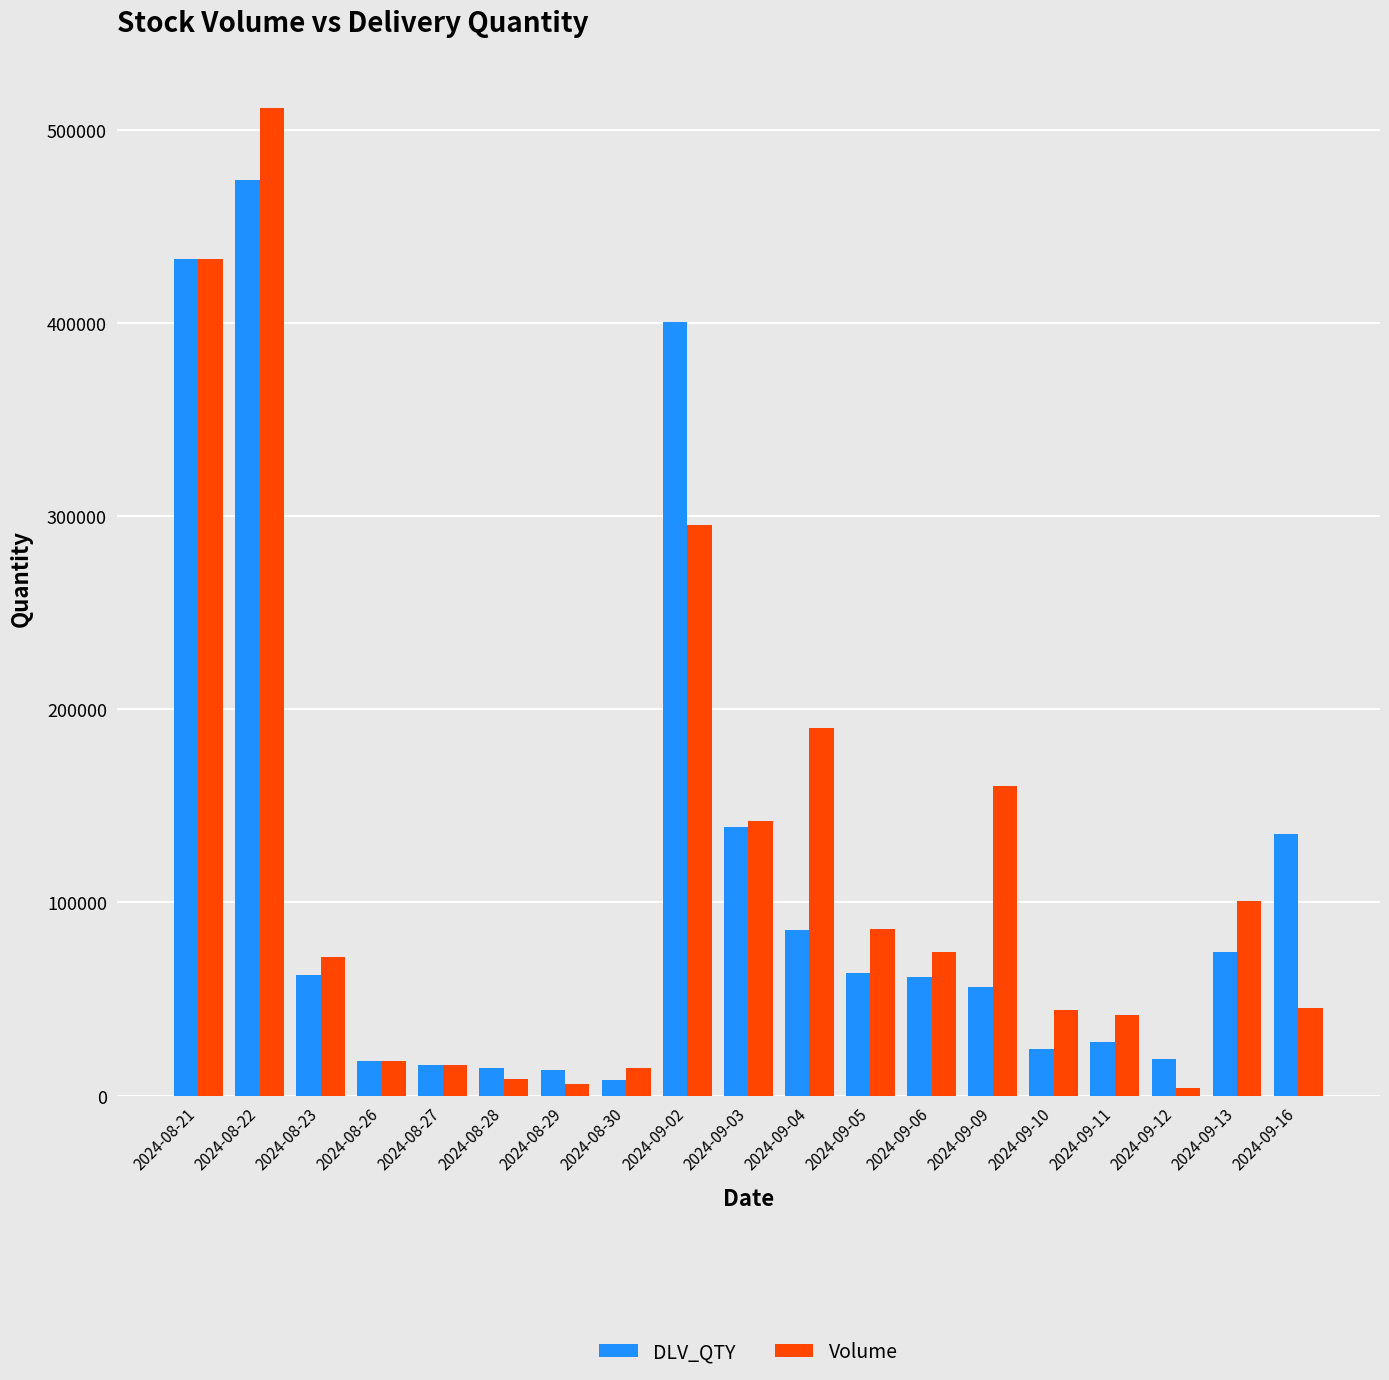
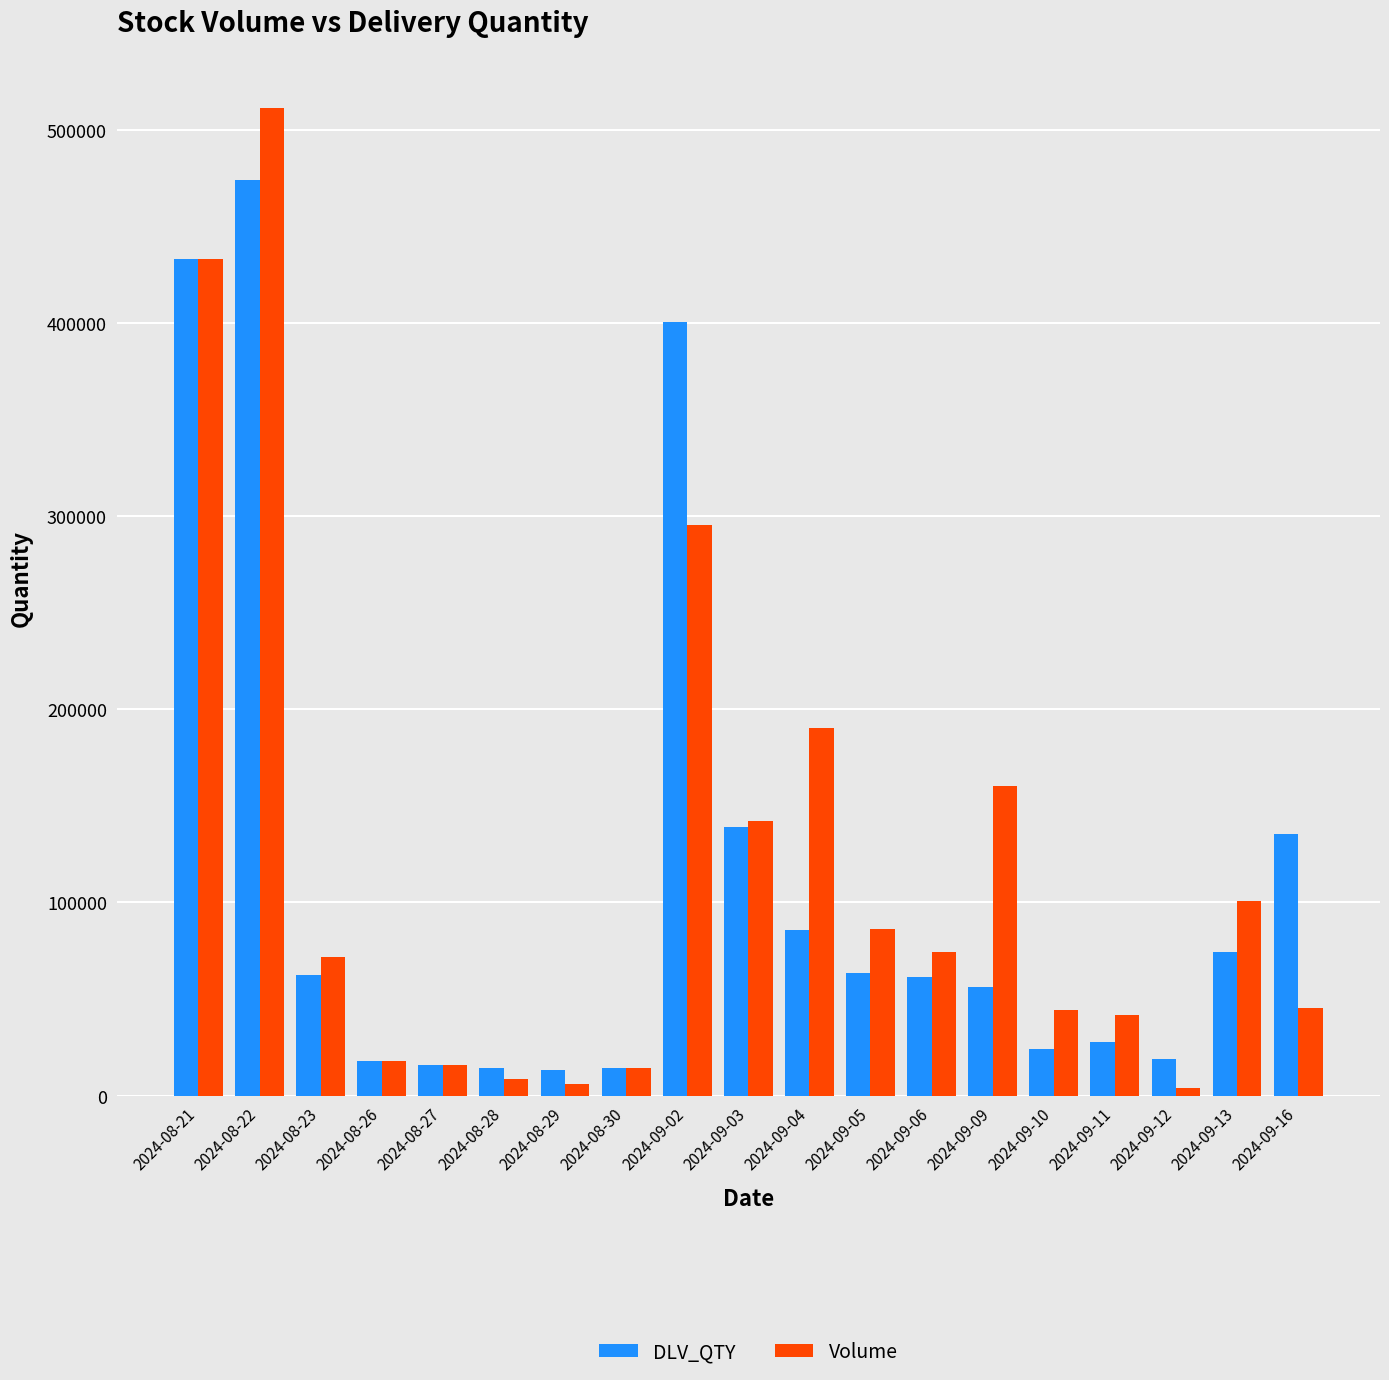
DLV_QTY, 2024-08-30: 8000 -> 14000
